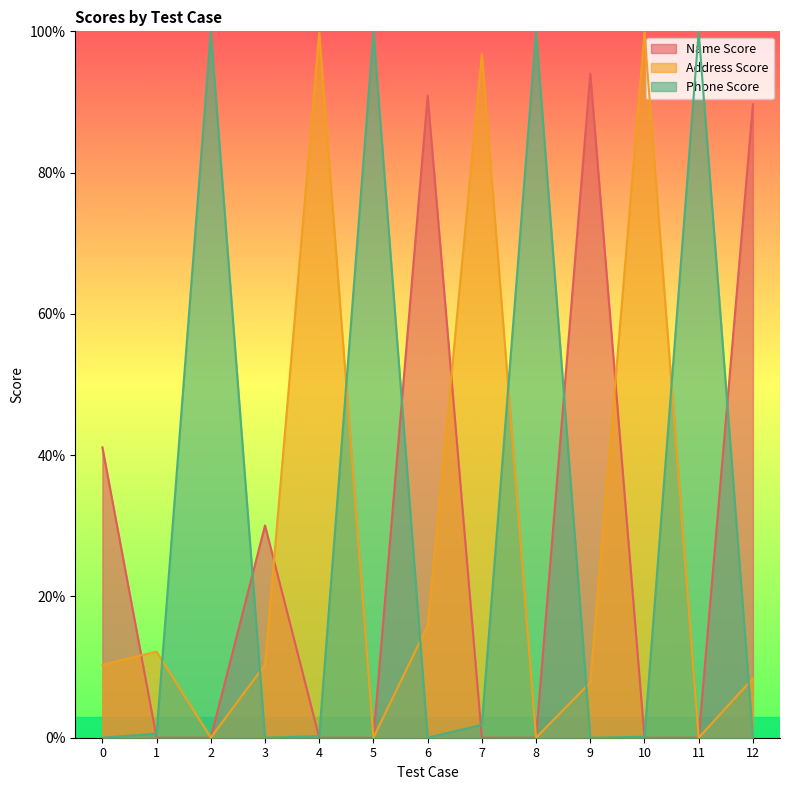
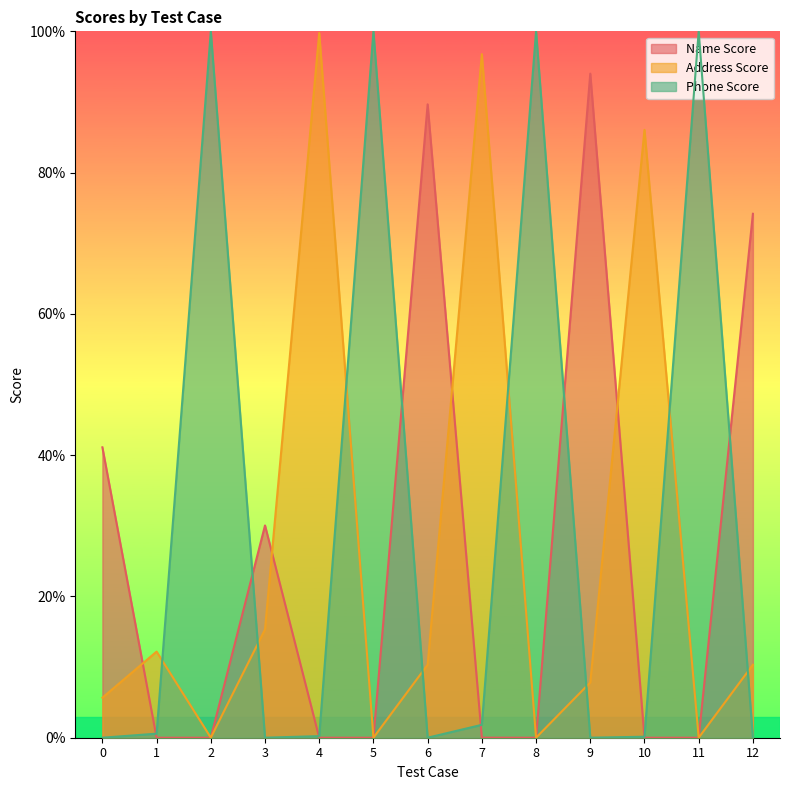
Address Score, 0: 10% -> 6%
Address Score, 3: 10% -> 15%
Name Score, 6: 91% -> 90%
Address Score, 6: 16% -> 10%
Address Score, 10: 100% -> 86%
Name Score, 12: 90% -> 74%
Address Score, 12: 8% -> 10%
